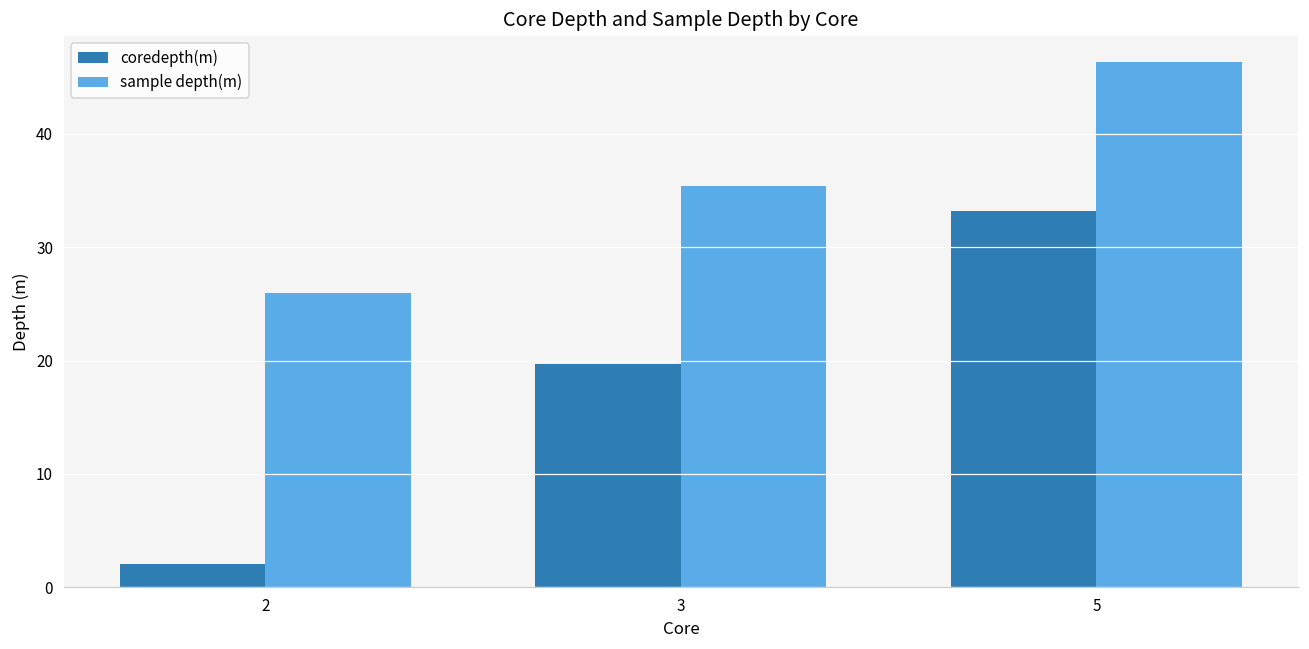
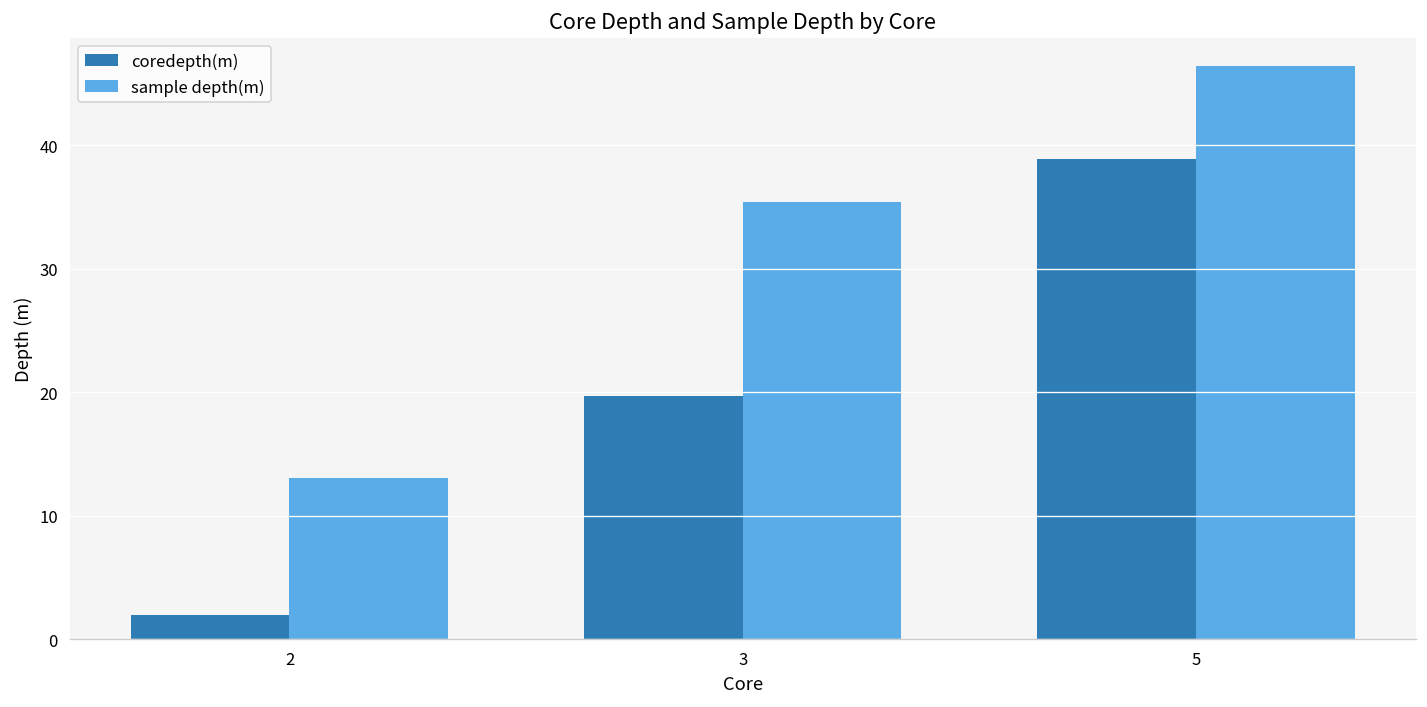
sample depth(m), 2: 26.0 -> 13.1
coredepth(m), 5: 33.2 -> 38.9
